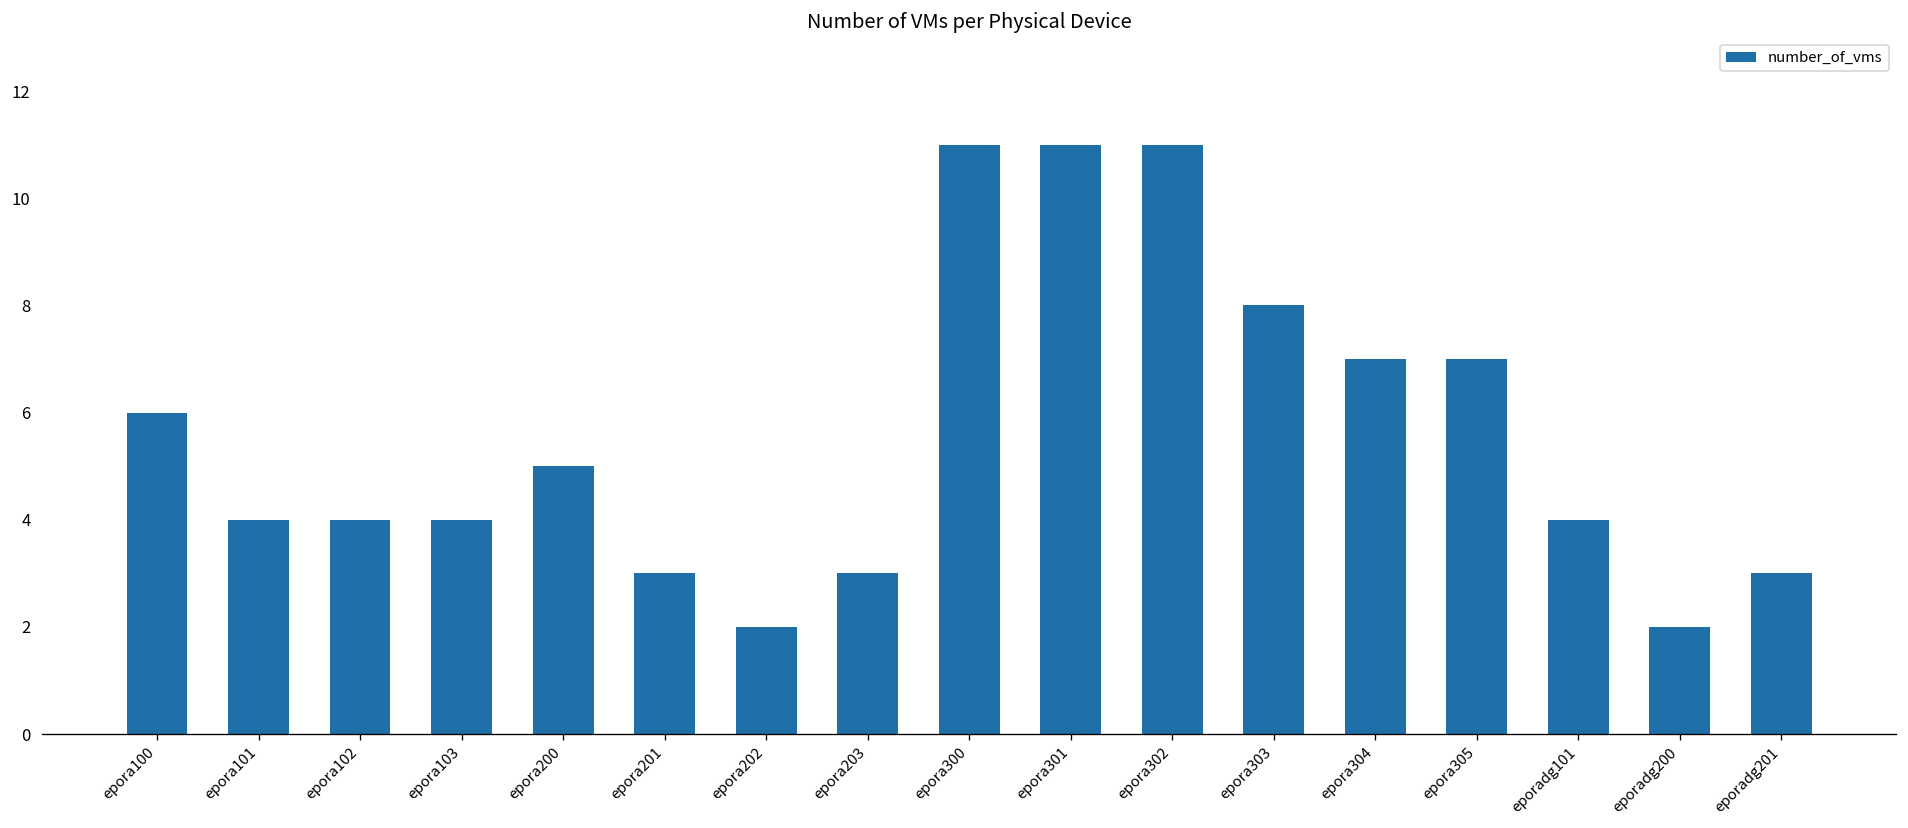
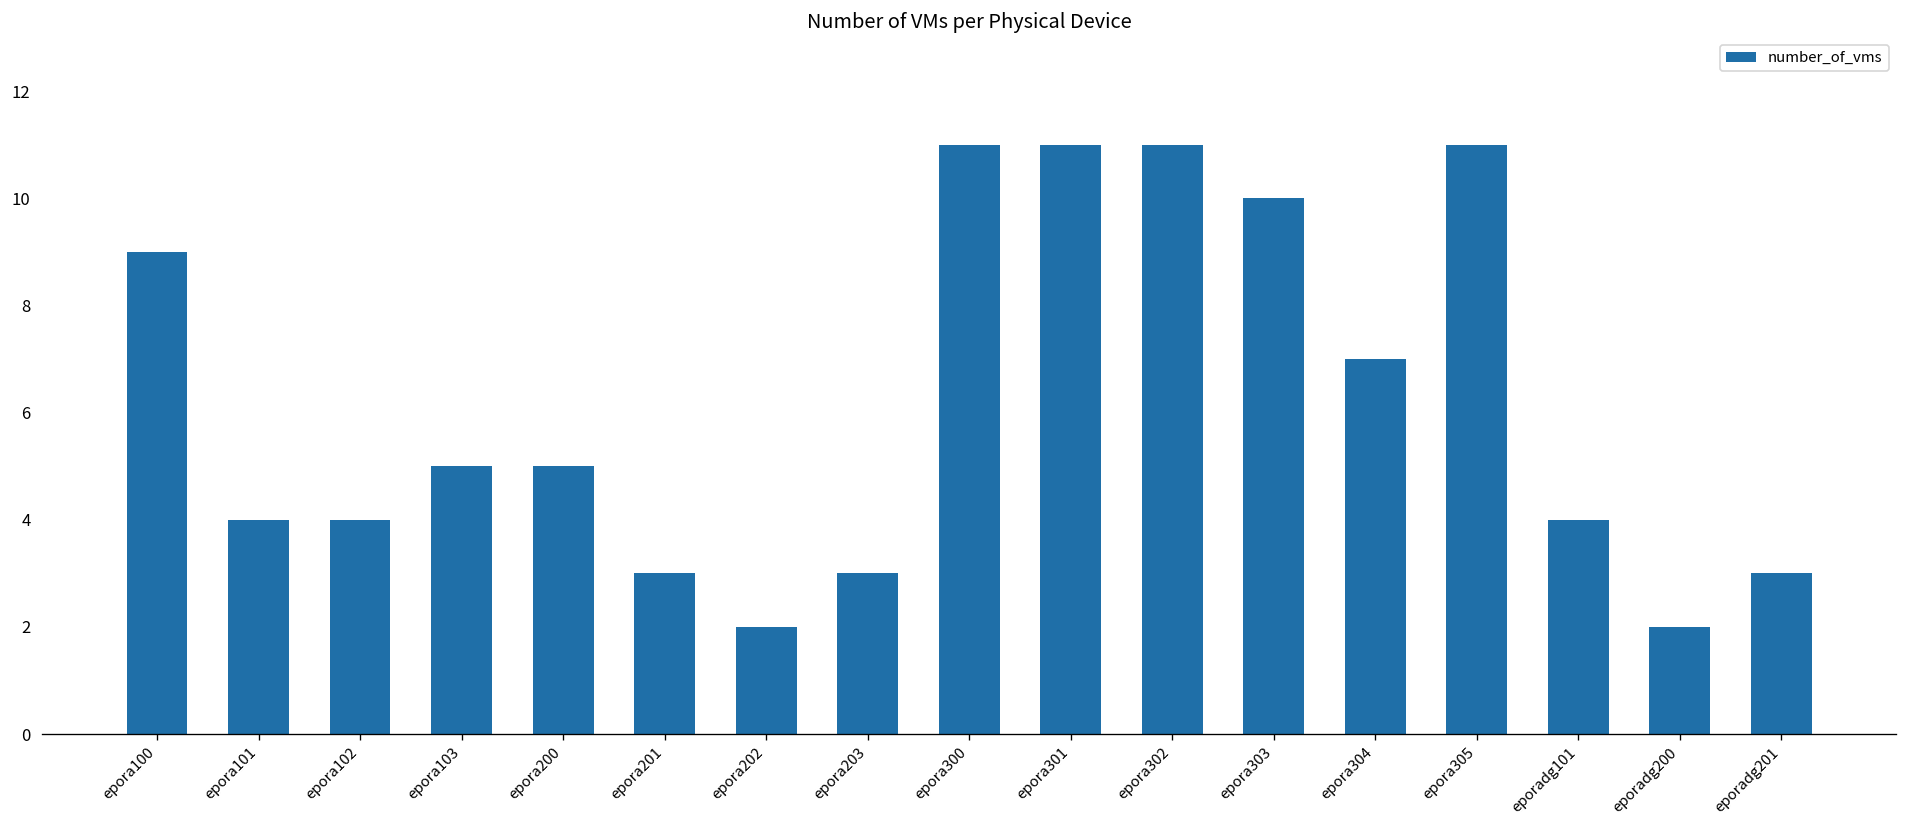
epora100: 6 -> 9
epora103: 4 -> 5
epora303: 8 -> 10
epora305: 7 -> 11
